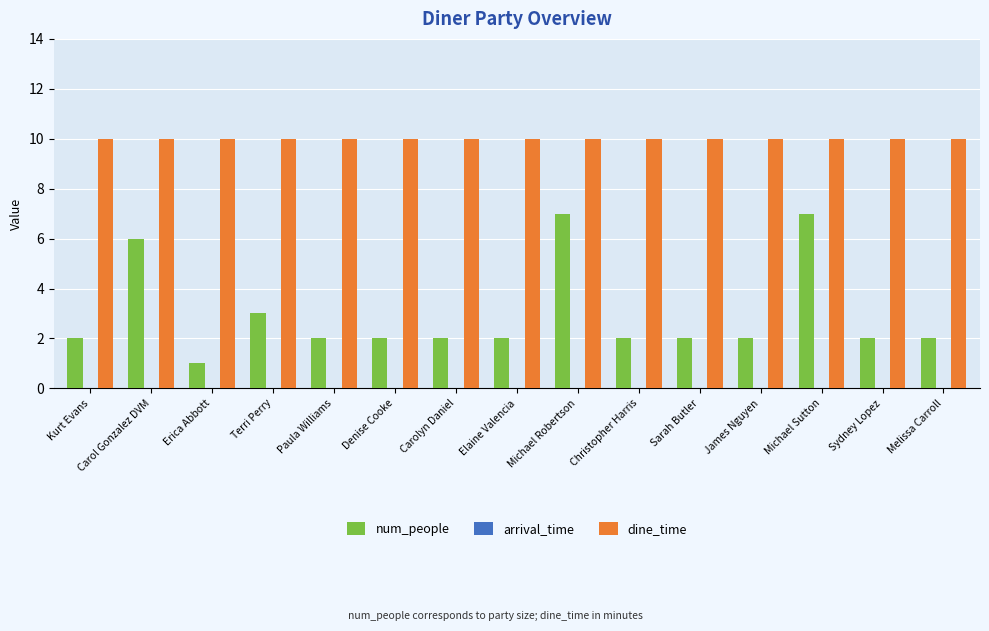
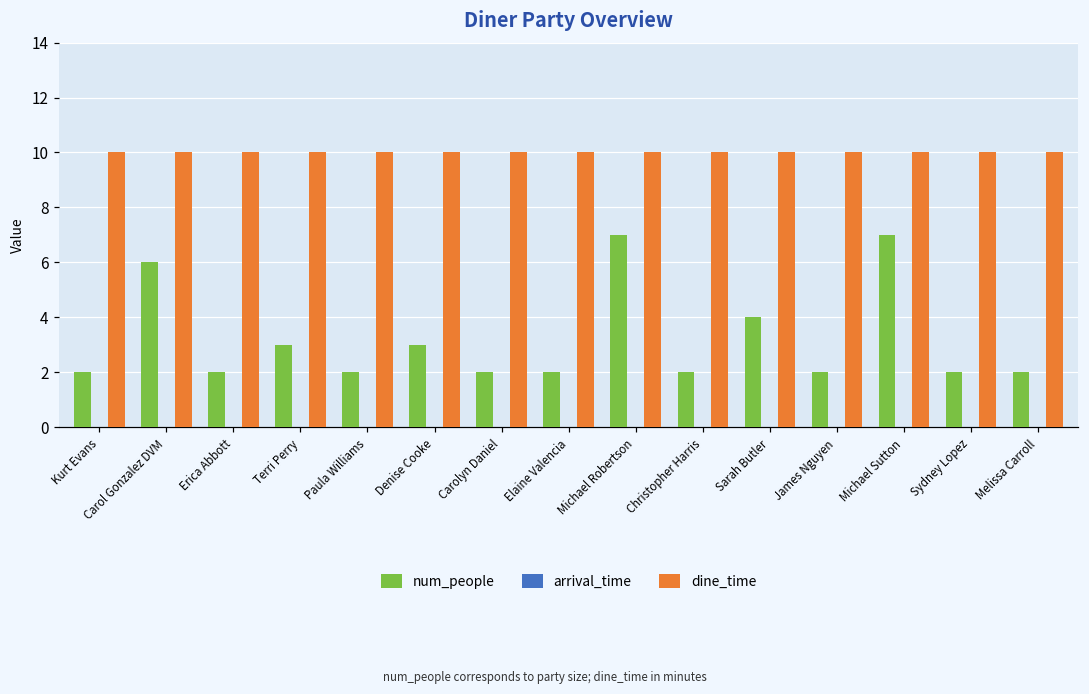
num_people, Erica Abbott: 1 -> 2
num_people, Denise Cooke: 2 -> 3
num_people, Sarah Butler: 2 -> 4
